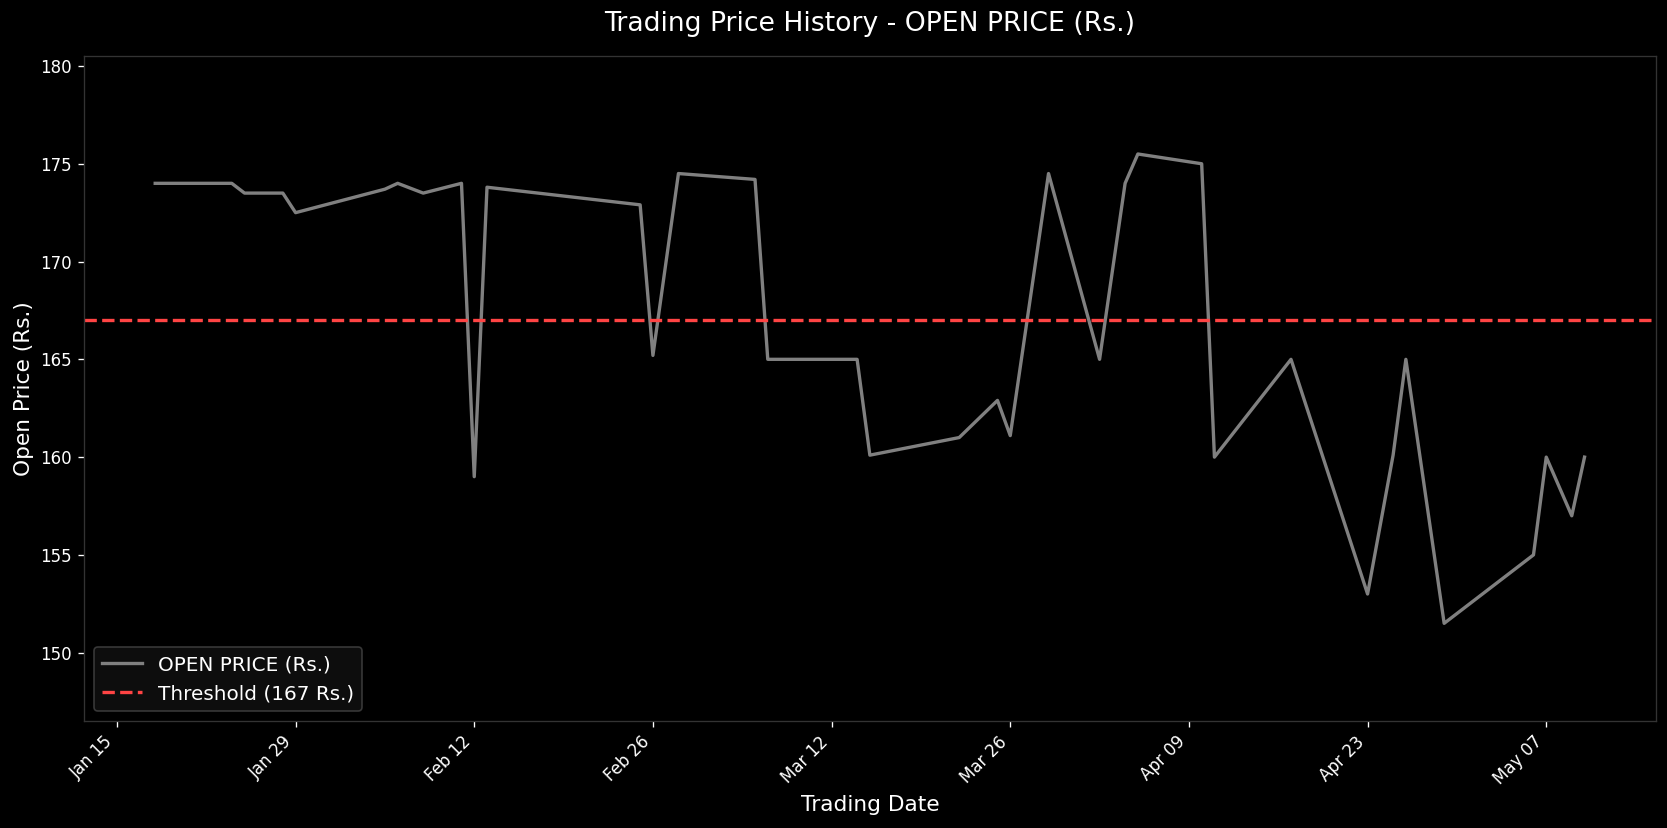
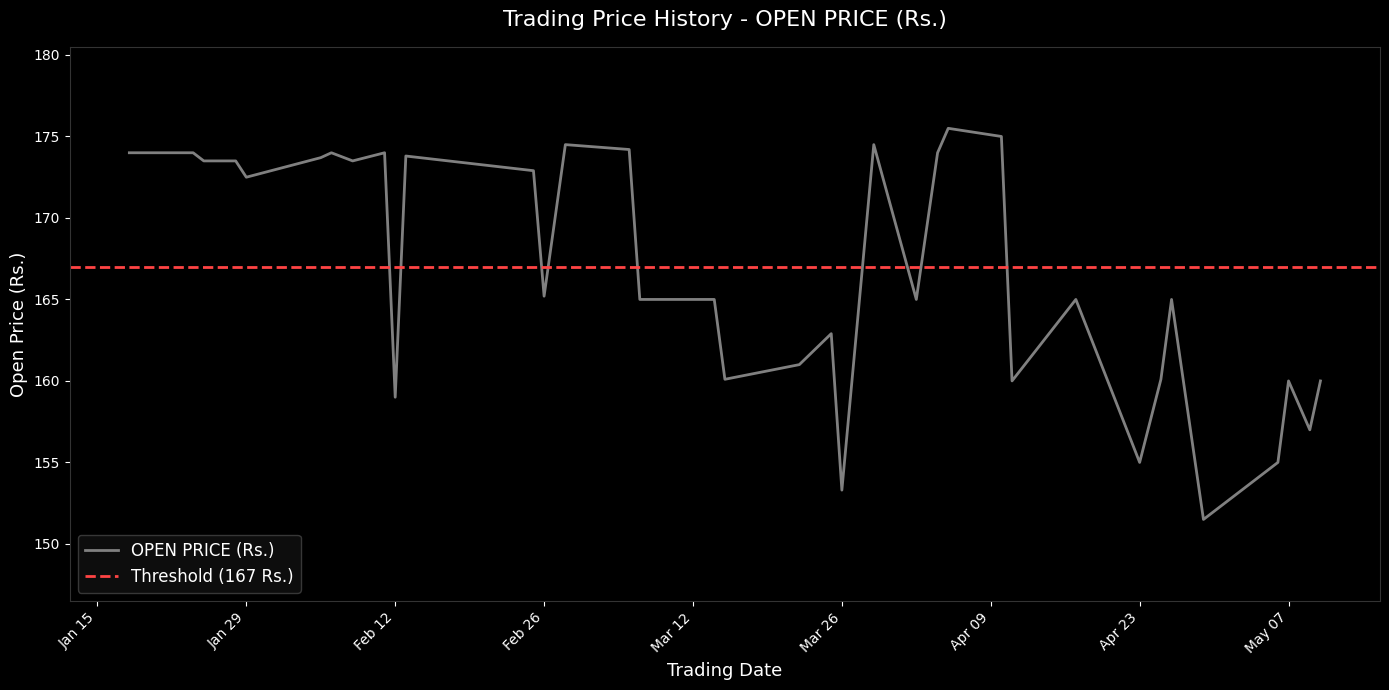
Mar 26: 161.1 -> 153.3
Apr 23: 153 -> 155
